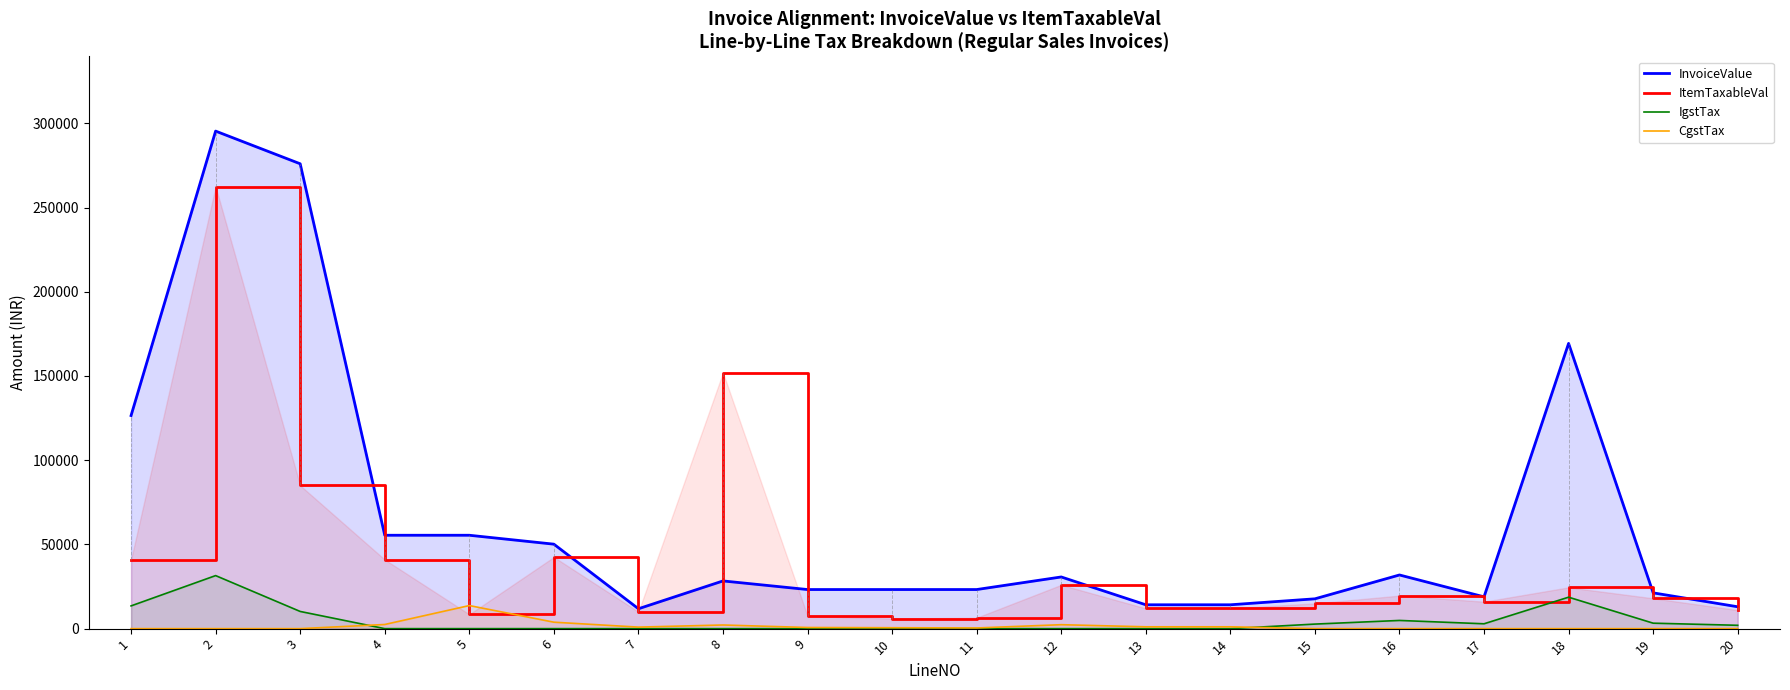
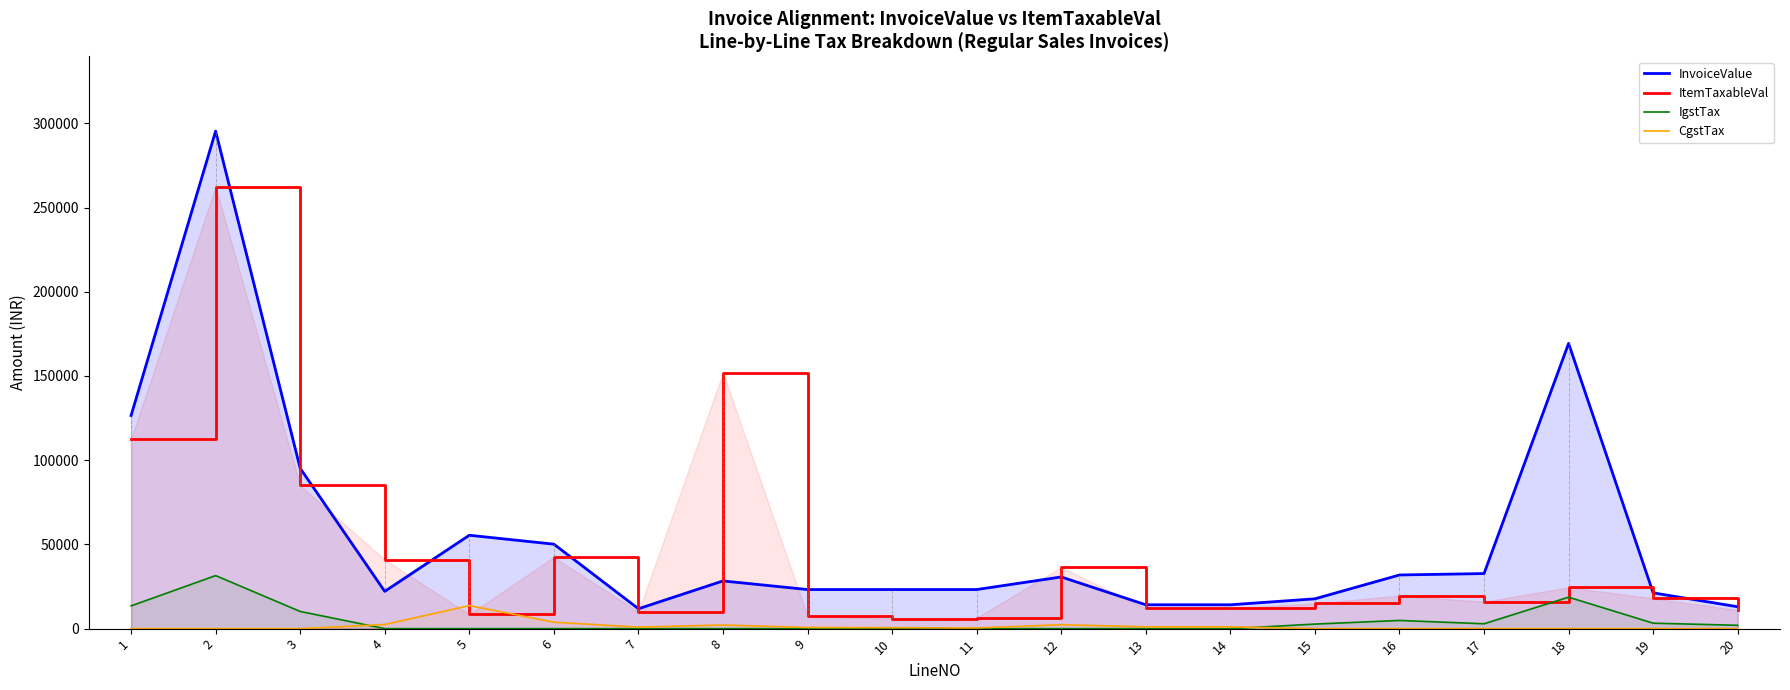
ItemTaxableVal, 1: 41000 -> 113000
InvoiceValue, 3: 276000 -> 95000
InvoiceValue, 4: 55000 -> 22000
ItemTaxableVal, 12: 26000 -> 36000
InvoiceValue, 17: 19000 -> 33000
